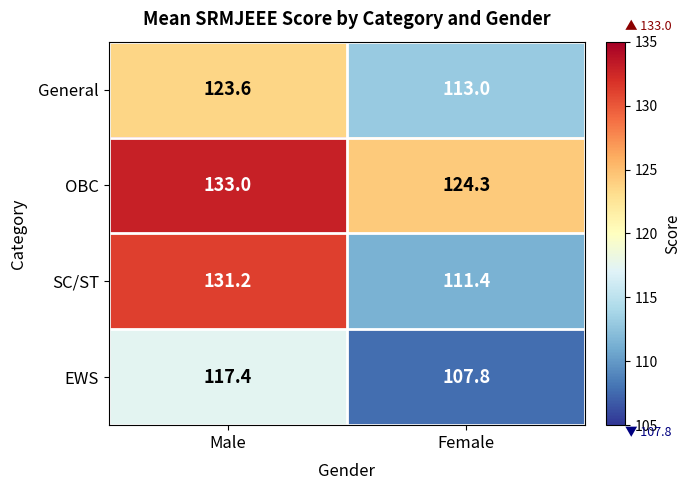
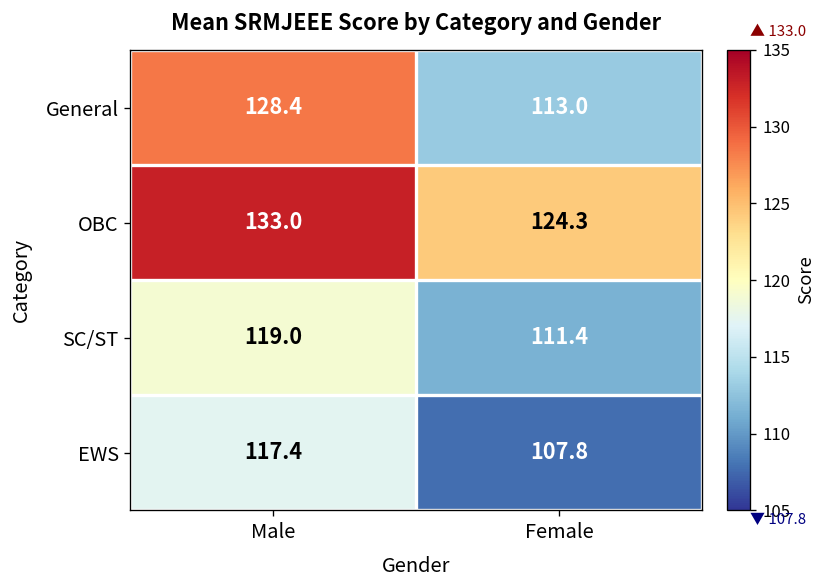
General, Male: 123.6 -> 128.4
SC/ST, Male: 131.2 -> 119.0
